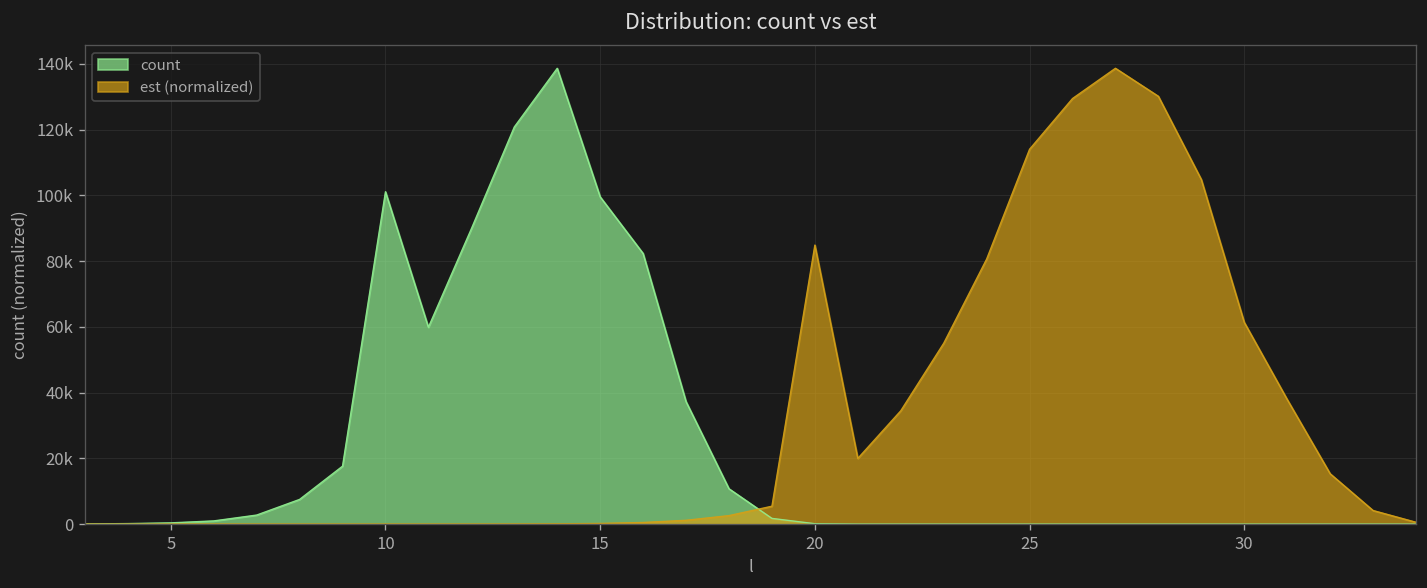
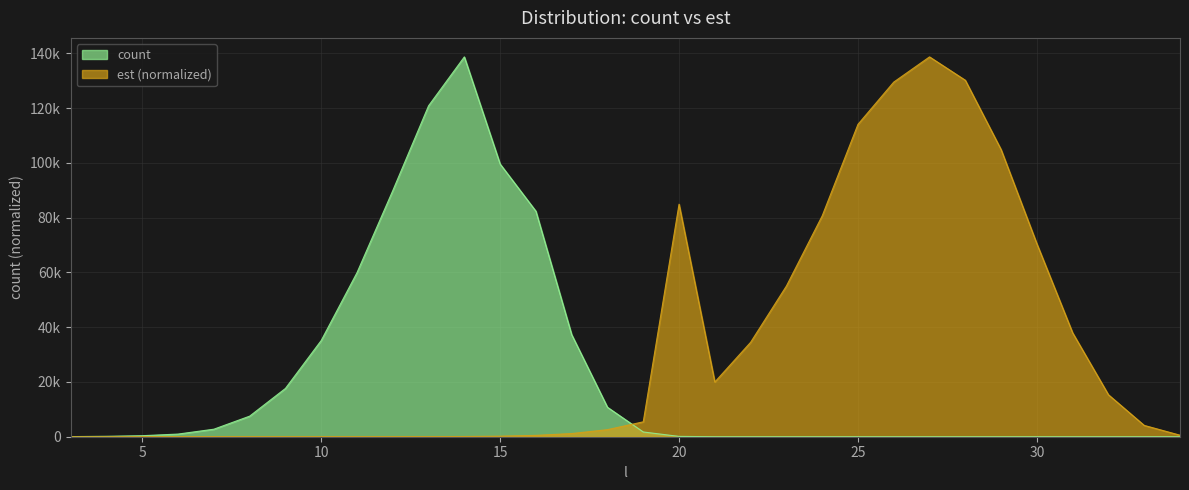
count, 10: 101000 -> 35000
est (normalized), 30: 61000 -> 70000
